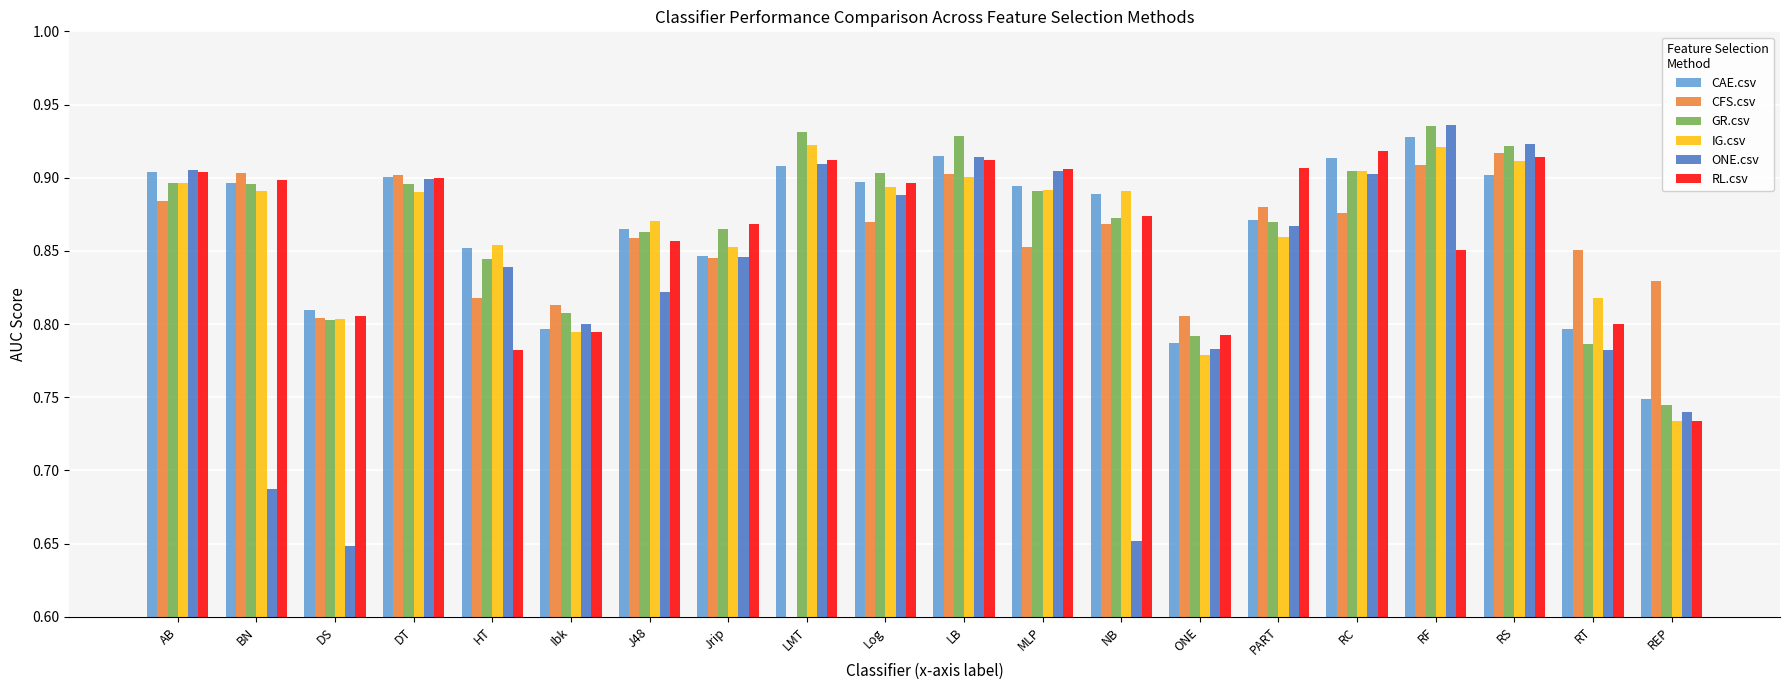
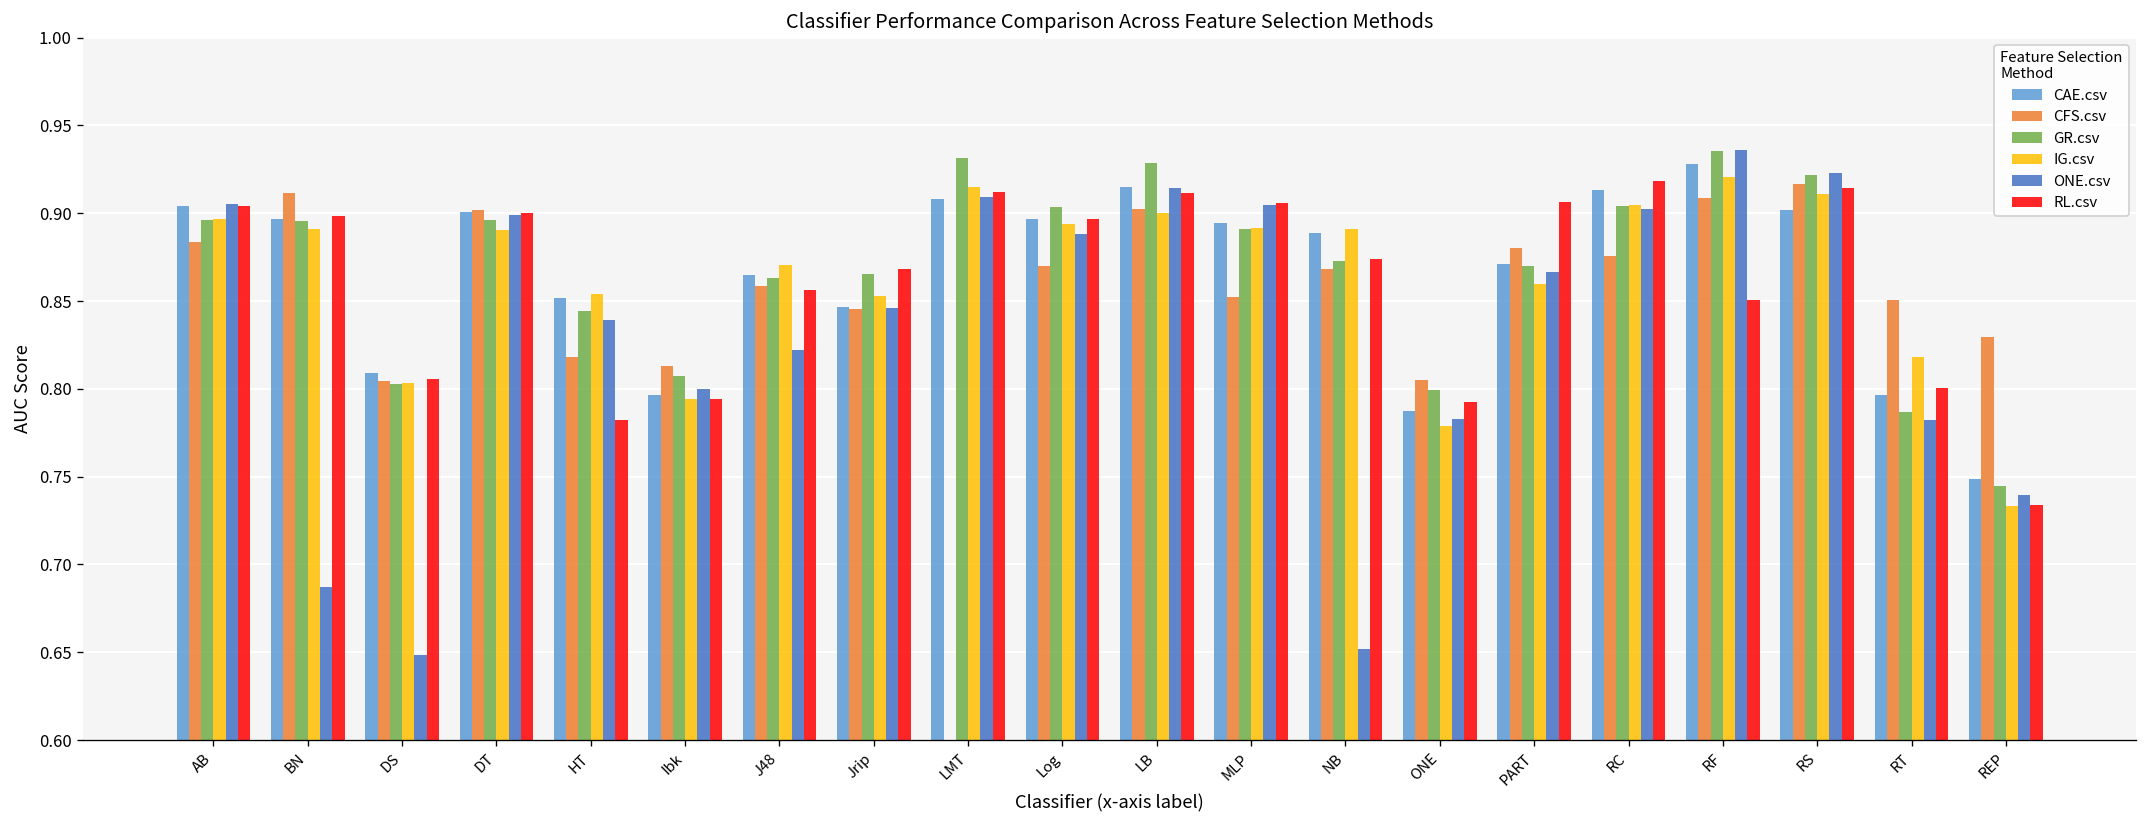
CFS.csv, BN: 0.903 -> 0.911
IG.csv, LMT: 0.923 -> 0.915
GR.csv, ONE: 0.792 -> 0.799
